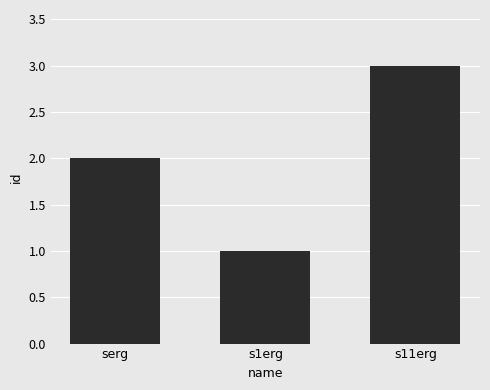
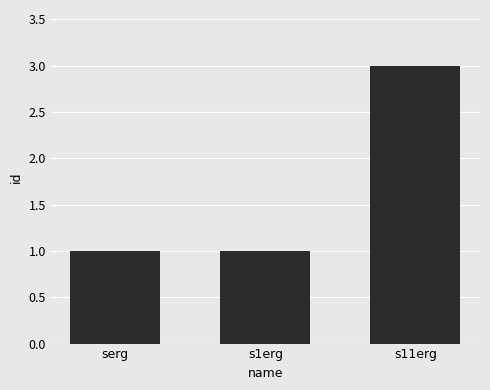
serg: 2 -> 1
